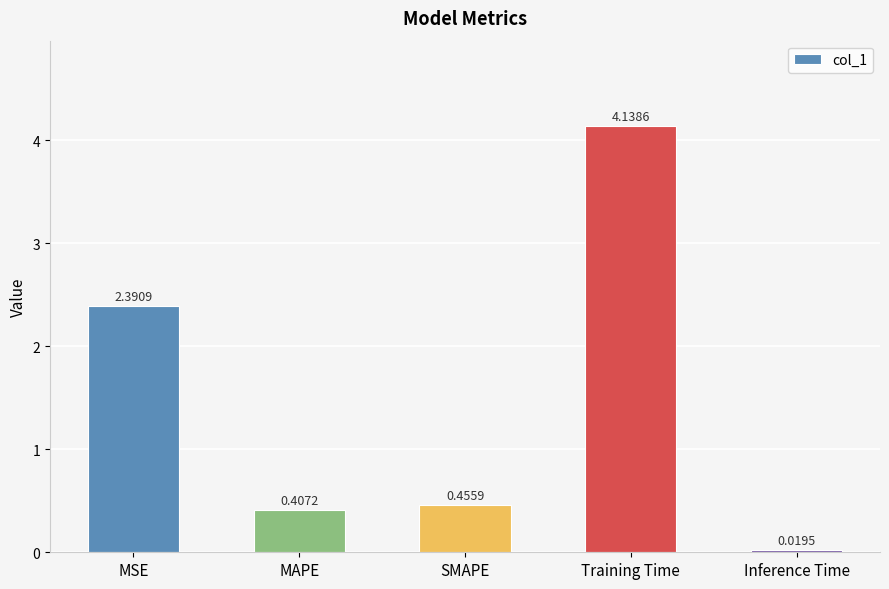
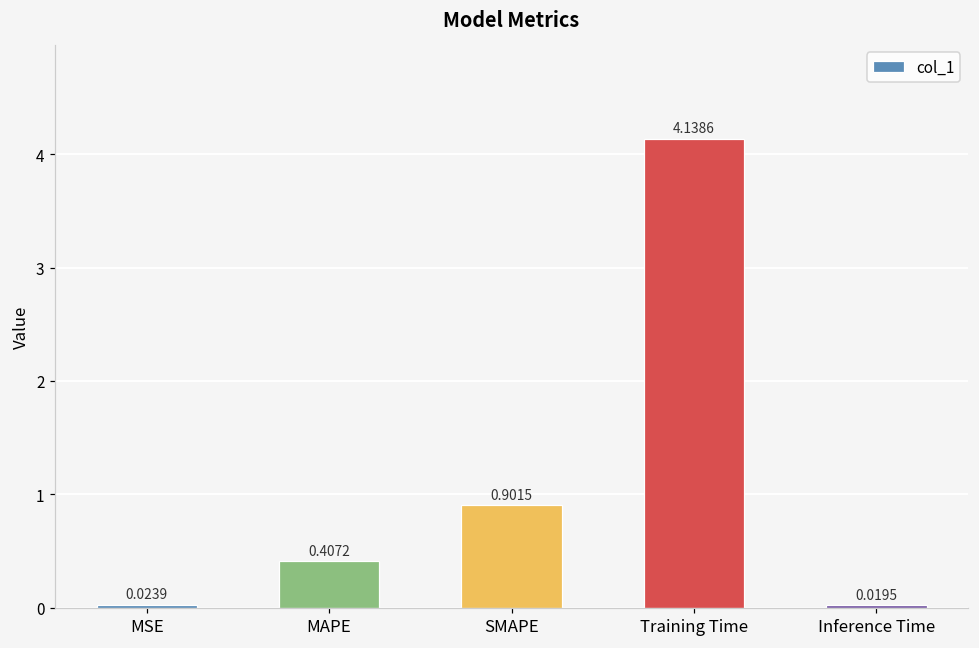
MSE: 2.3909 -> 0.0239
SMAPE: 0.4559 -> 0.9015
